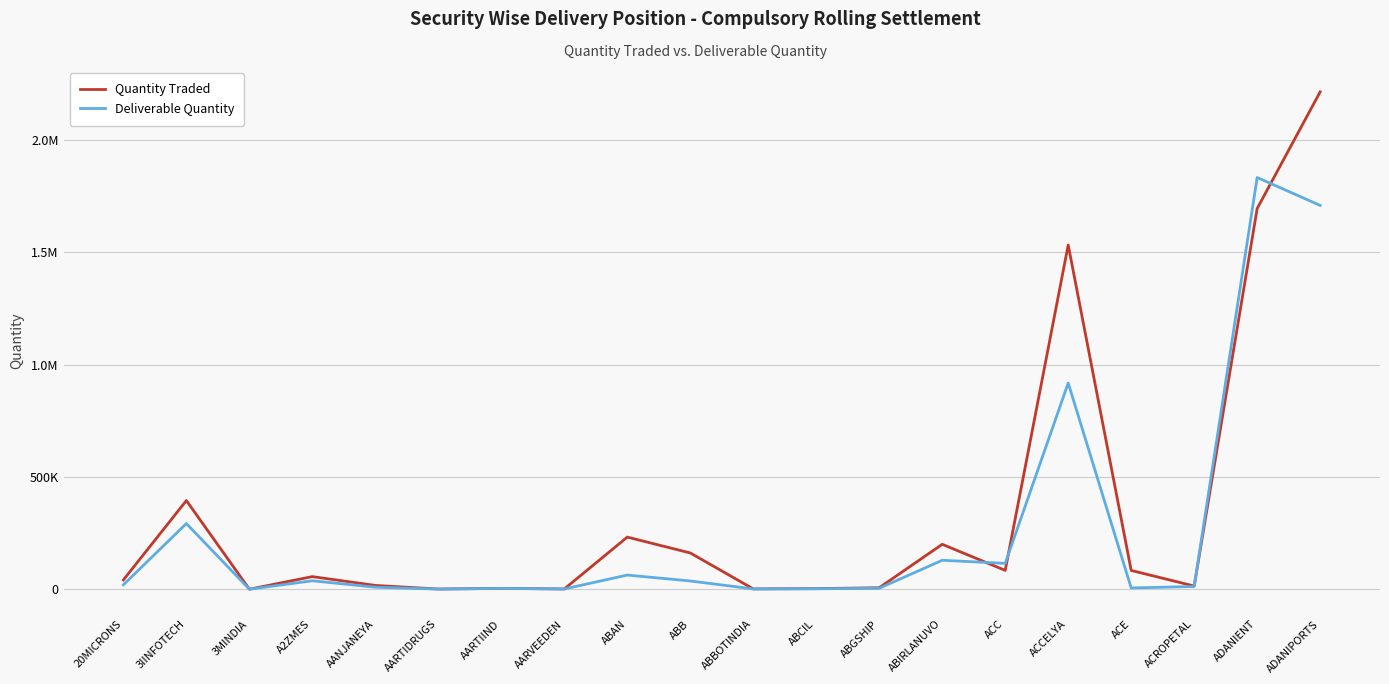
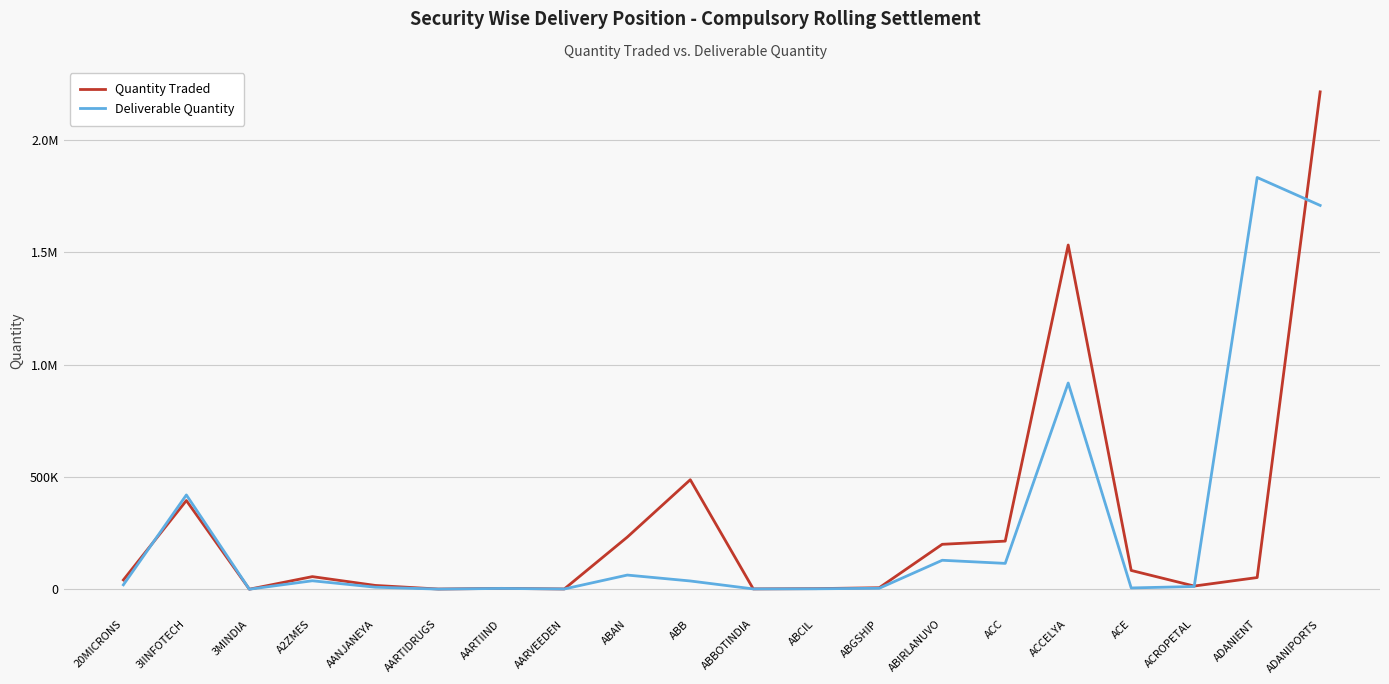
Deliverable Quantity, 3IINFOTECH: 290000 -> 420000
Quantity Traded, ABB: 160000 -> 490000
Quantity Traded, ACC: 80000 -> 210000
Quantity Traded, ADANIENT: 1700000 -> 50000
